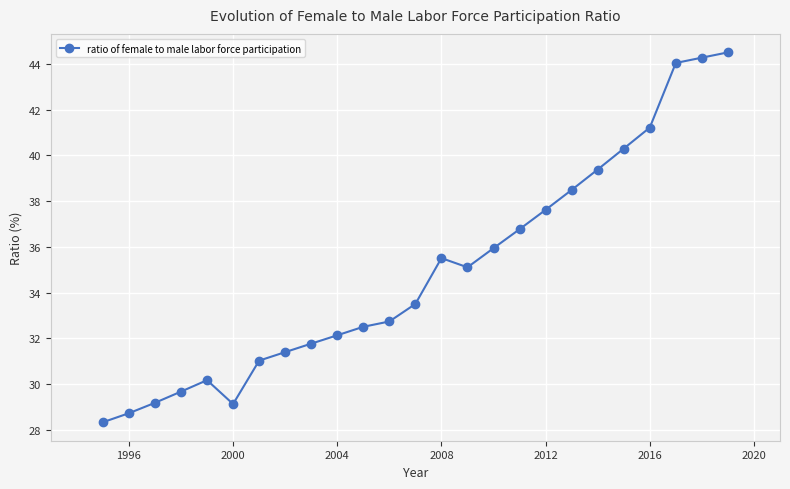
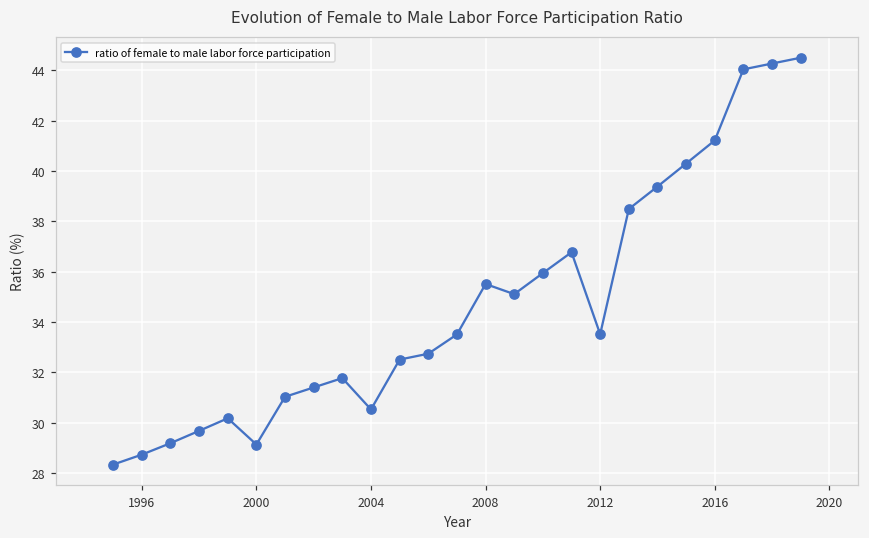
2004: 32.1 -> 30.5
2012: 37.6 -> 33.5
